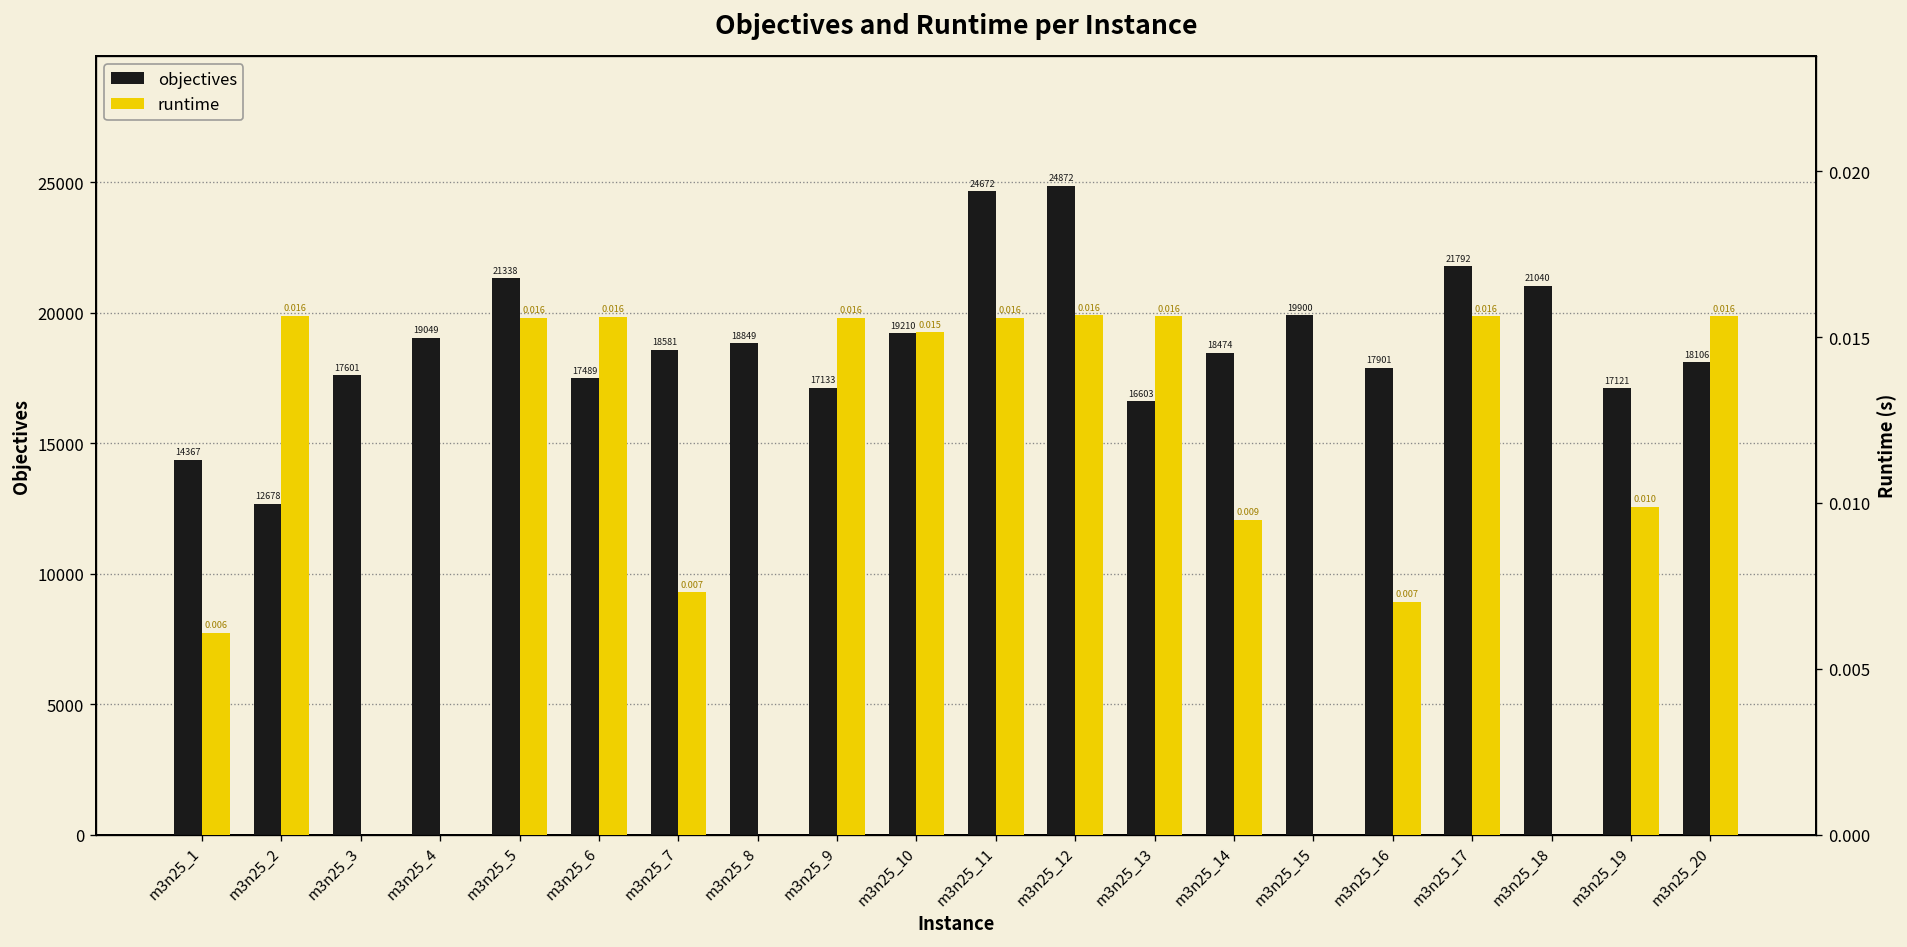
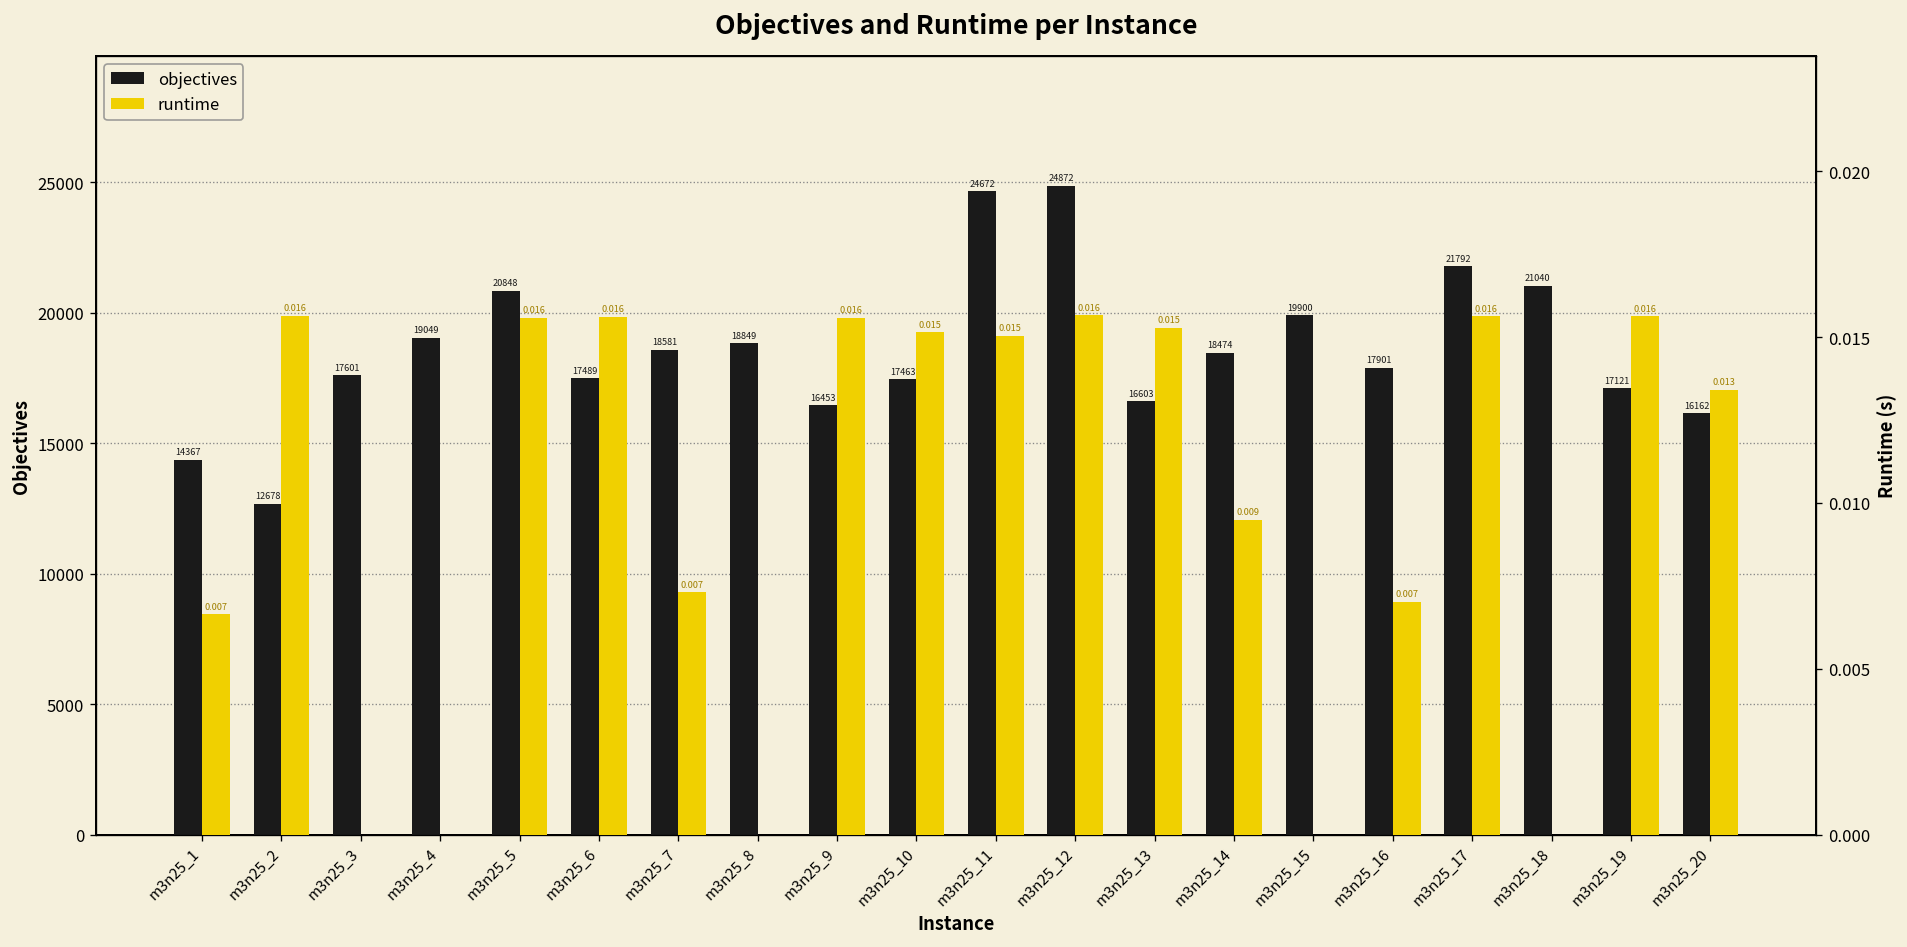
objectives, m3n25_5: 21338 -> 20848
objectives, m3n25_9: 17133 -> 16453
objectives, m3n25_10: 19210 -> 17463
objectives, m3n25_20: 18106 -> 16162
runtime, m3n25_1: 0.006 -> 0.007
runtime, m3n25_11: 0.016 -> 0.015
runtime, m3n25_13: 0.016 -> 0.015
runtime, m3n25_19: 0.010 -> 0.016
runtime, m3n25_20: 0.016 -> 0.013
